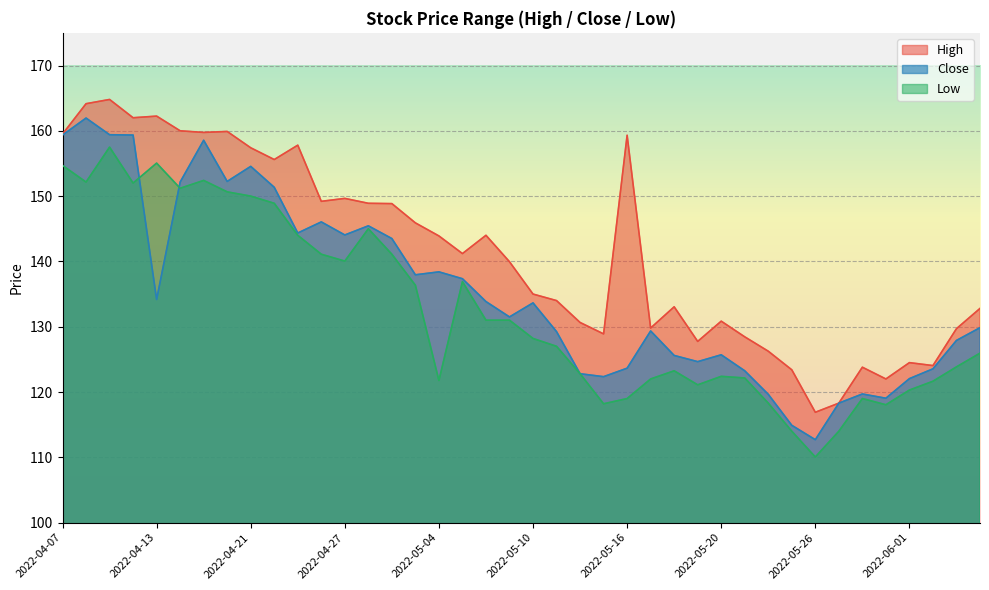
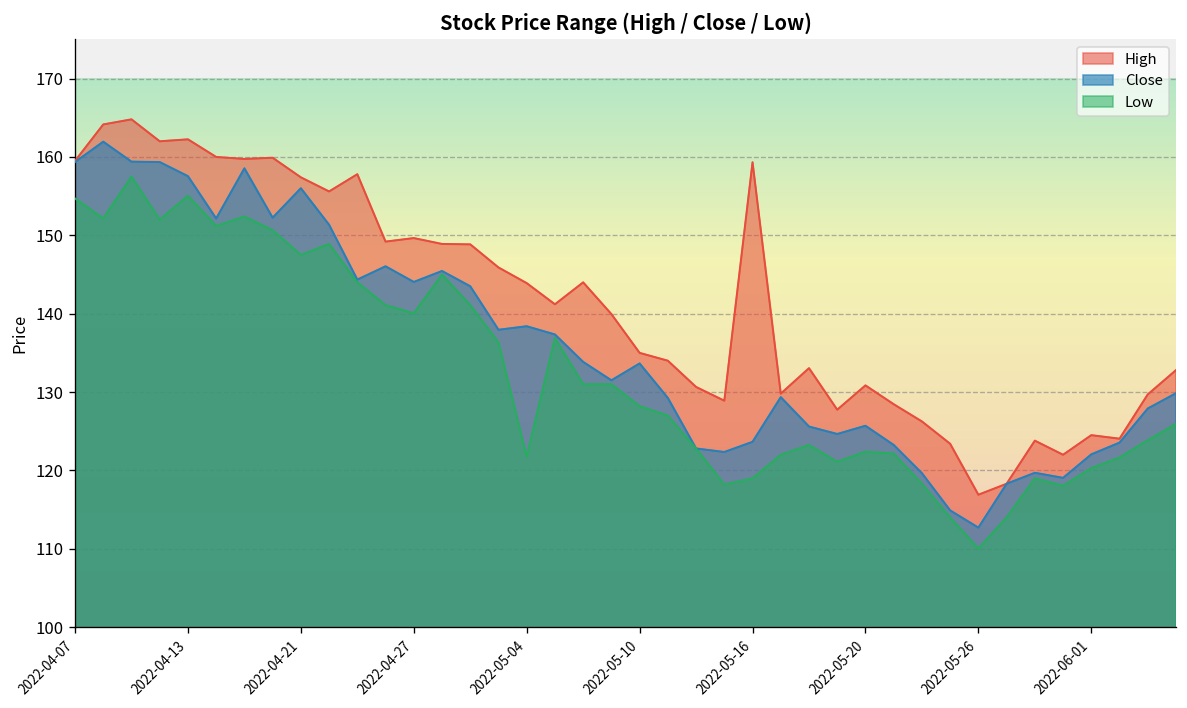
Close, 2022-04-13: 134 -> 158
Close, 2022-04-21: 155 -> 156
Low, 2022-04-21: 150 -> 148
